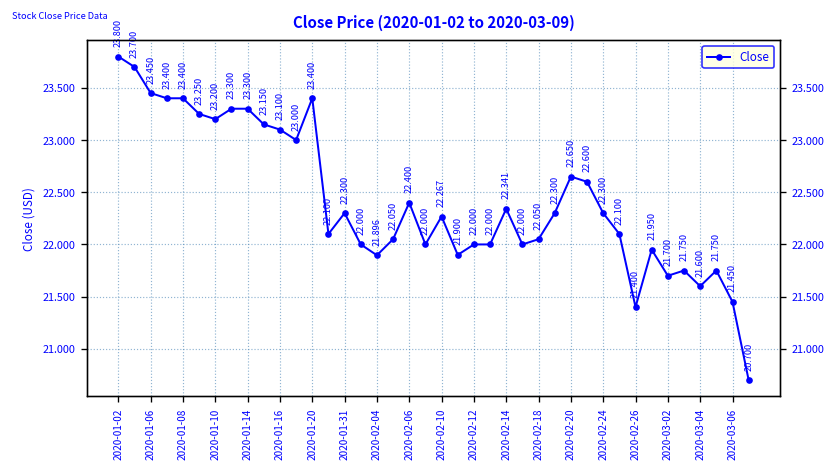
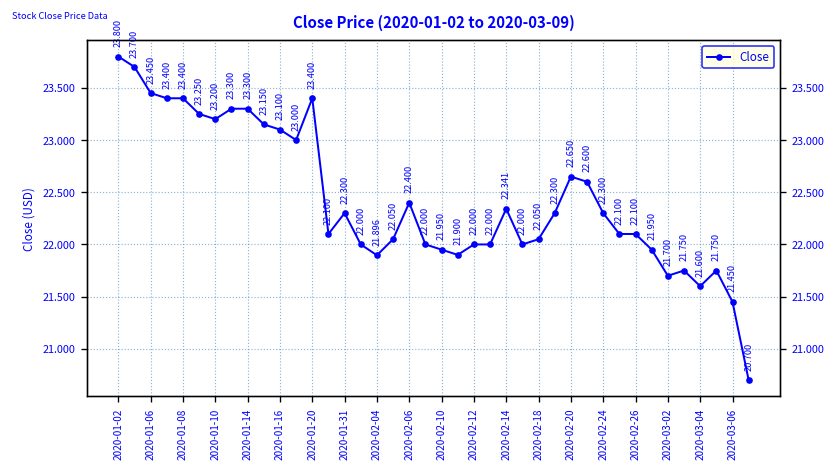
2020-02-10: 22.267 -> 21.950
2020-02-26: 21.400 -> 22.100
